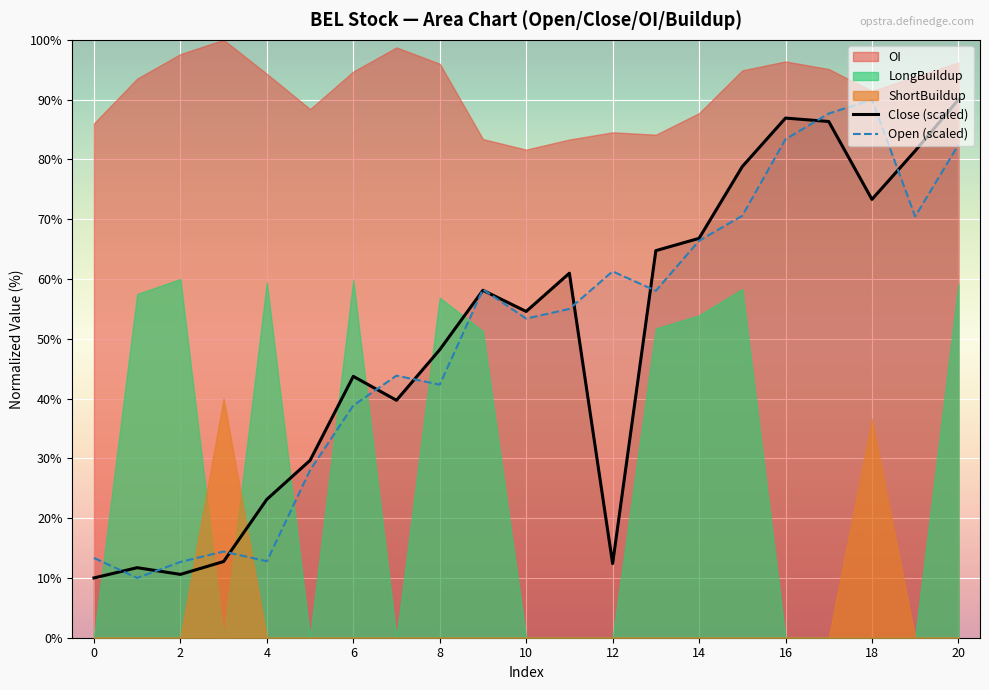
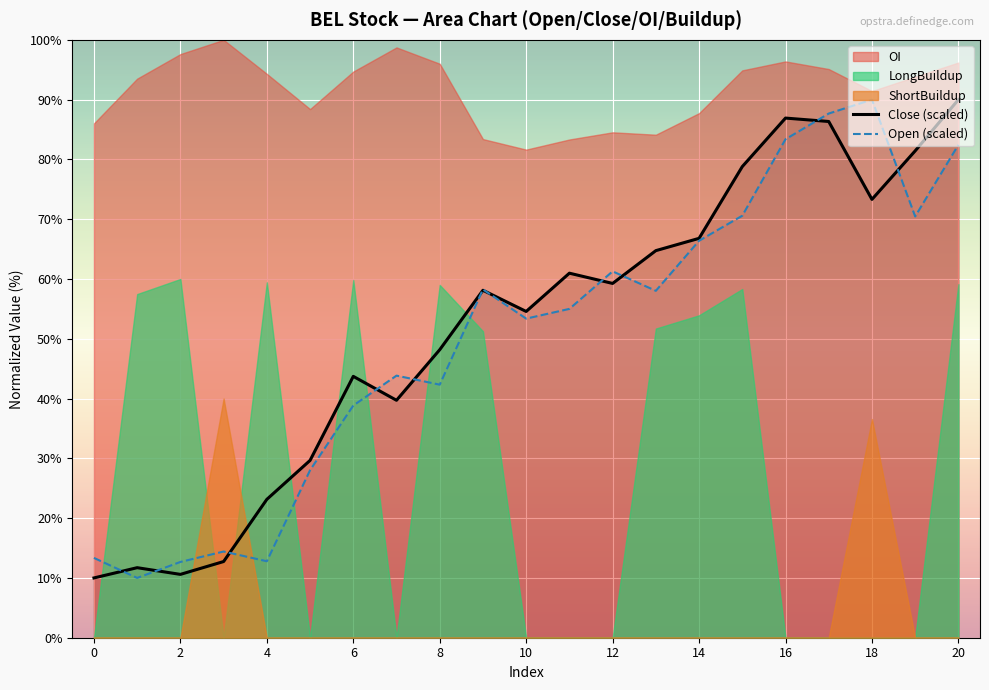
LongBuildup, 8: 57% -> 59%
Close (scaled), 12: 12% -> 59%
